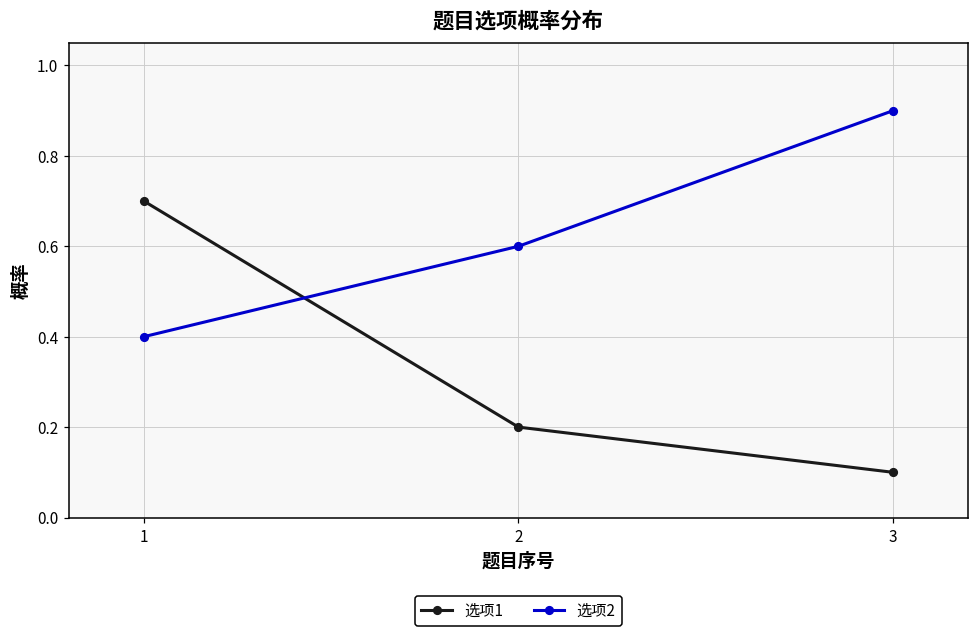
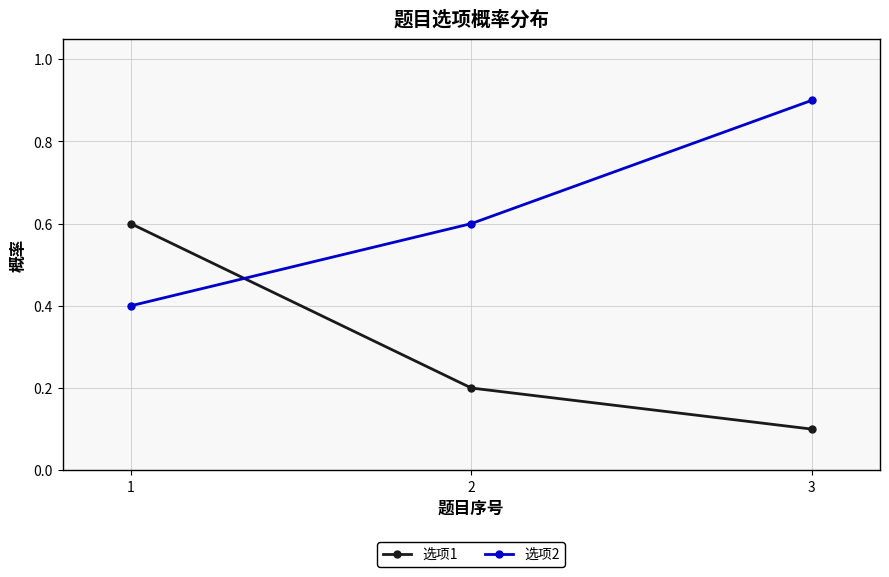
选项1, 1: 0.7 -> 0.6
